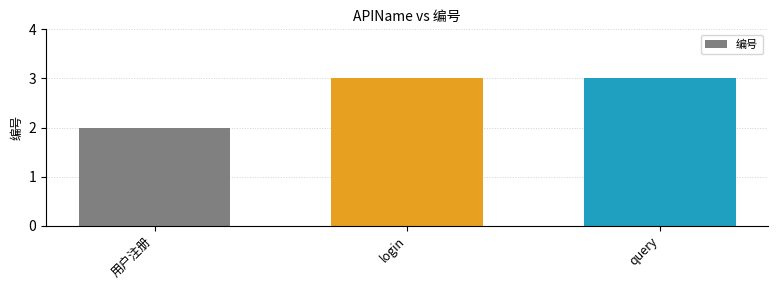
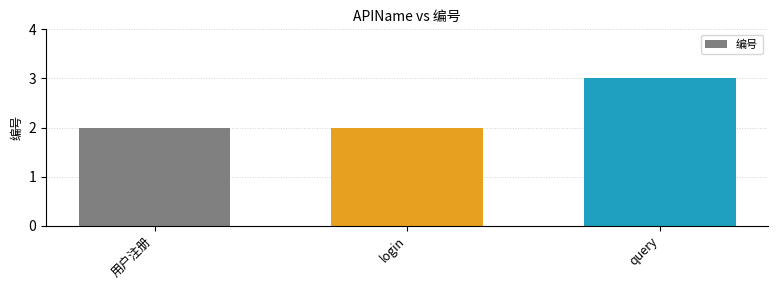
login: 3 -> 2
